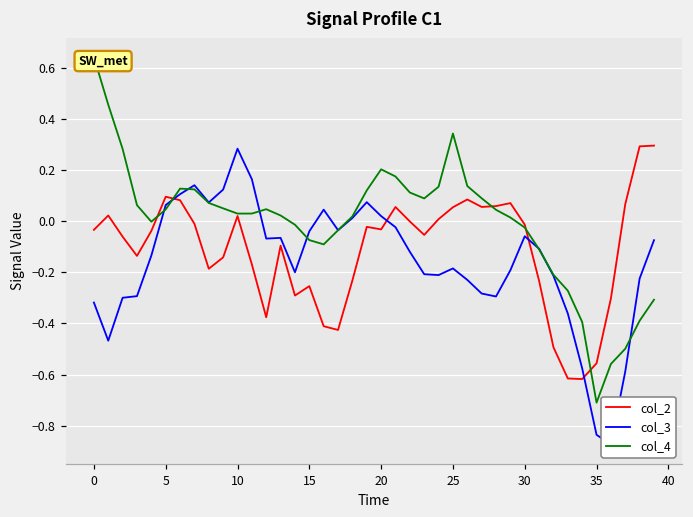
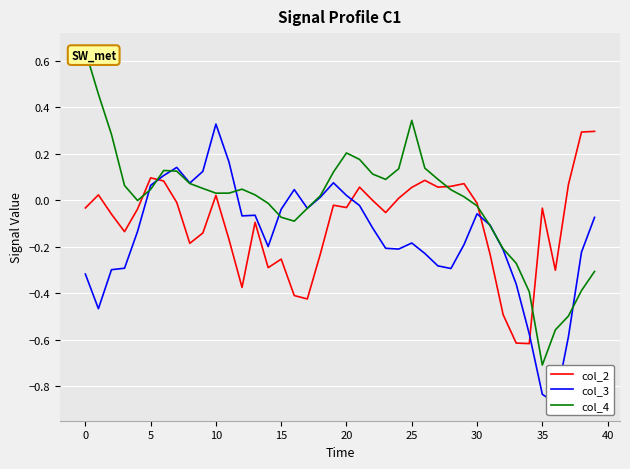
col_3, 10: 0.28 -> 0.33
col_2, 35: -0.56 -> -0.03
